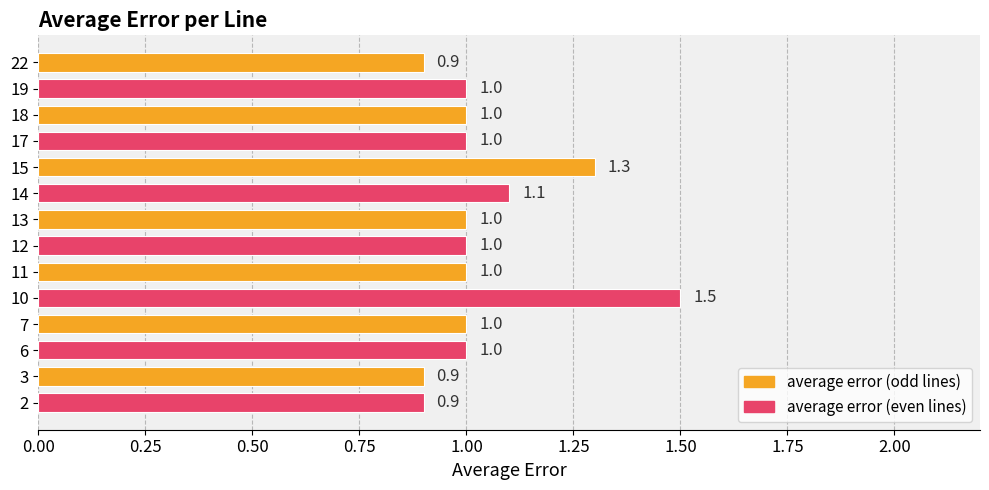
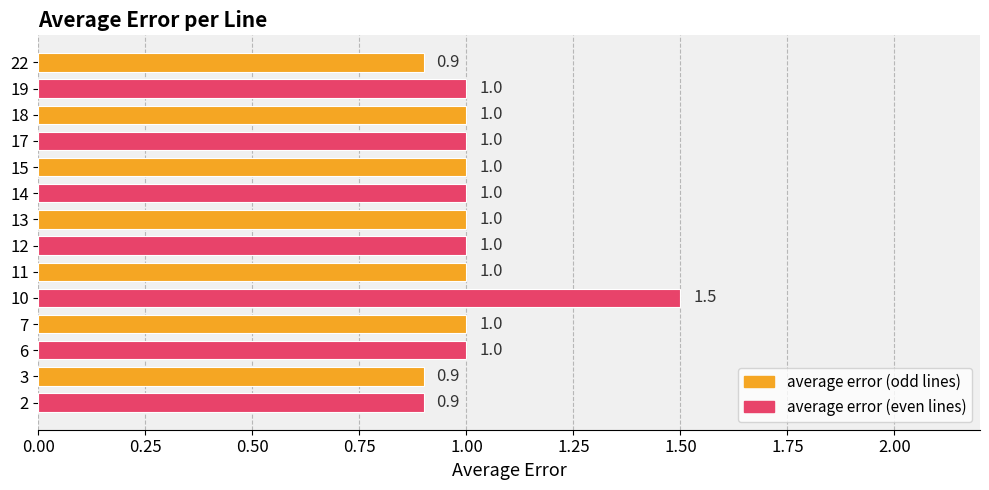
15: 1.3 -> 1.0
14: 1.1 -> 1.0
